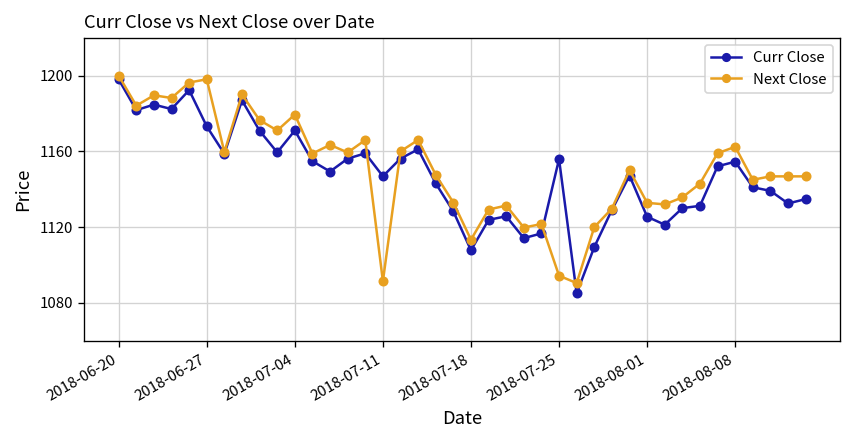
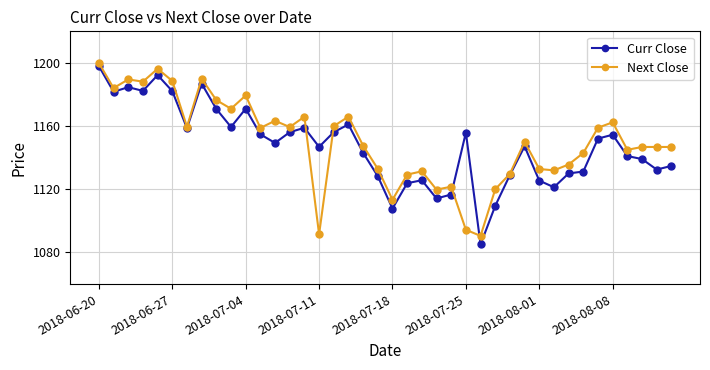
Curr Close, 2018-06-27: 1173 -> 1182
Next Close, 2018-06-27: 1198 -> 1189
